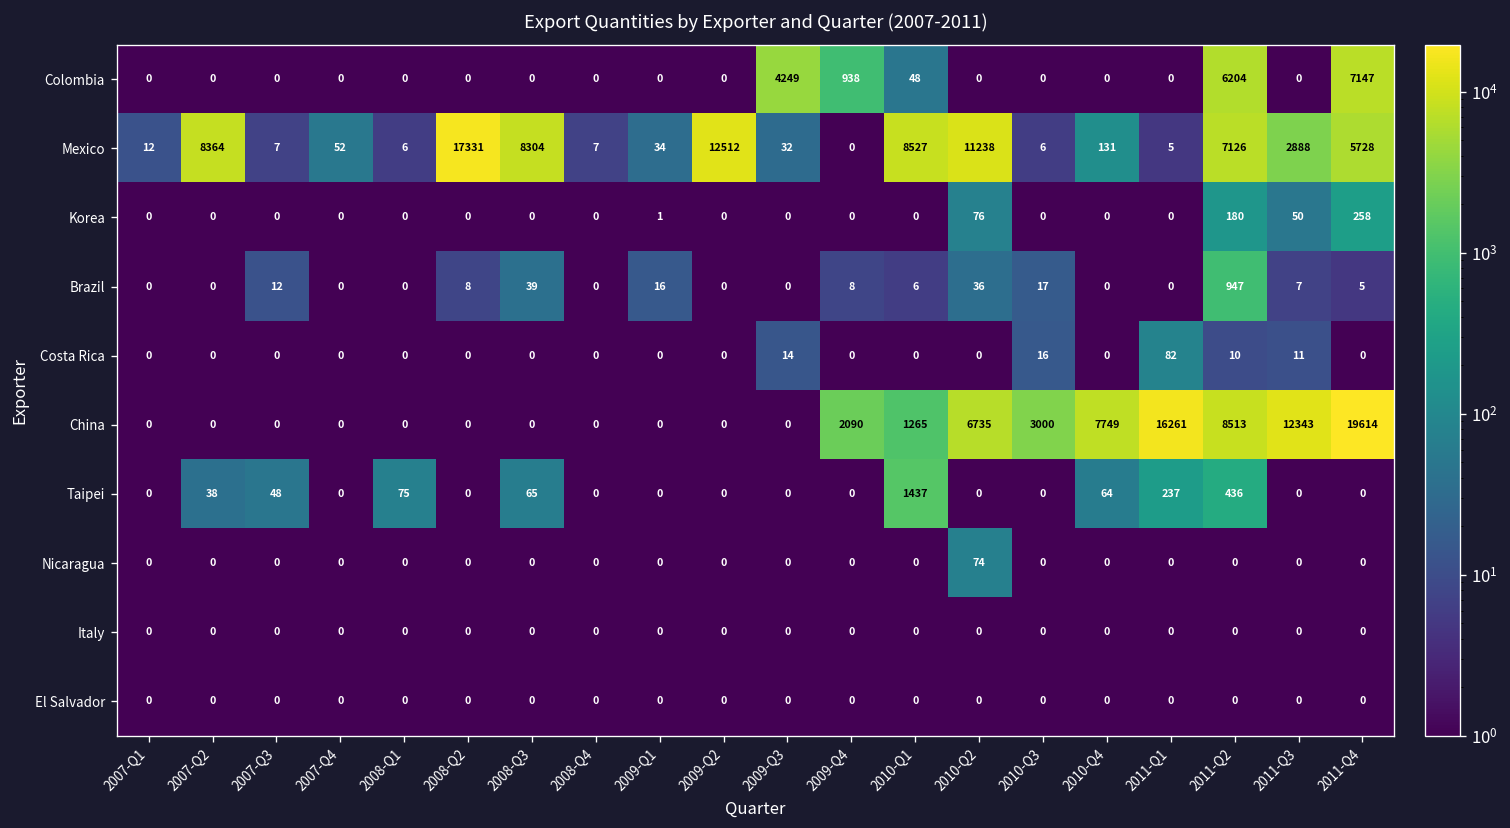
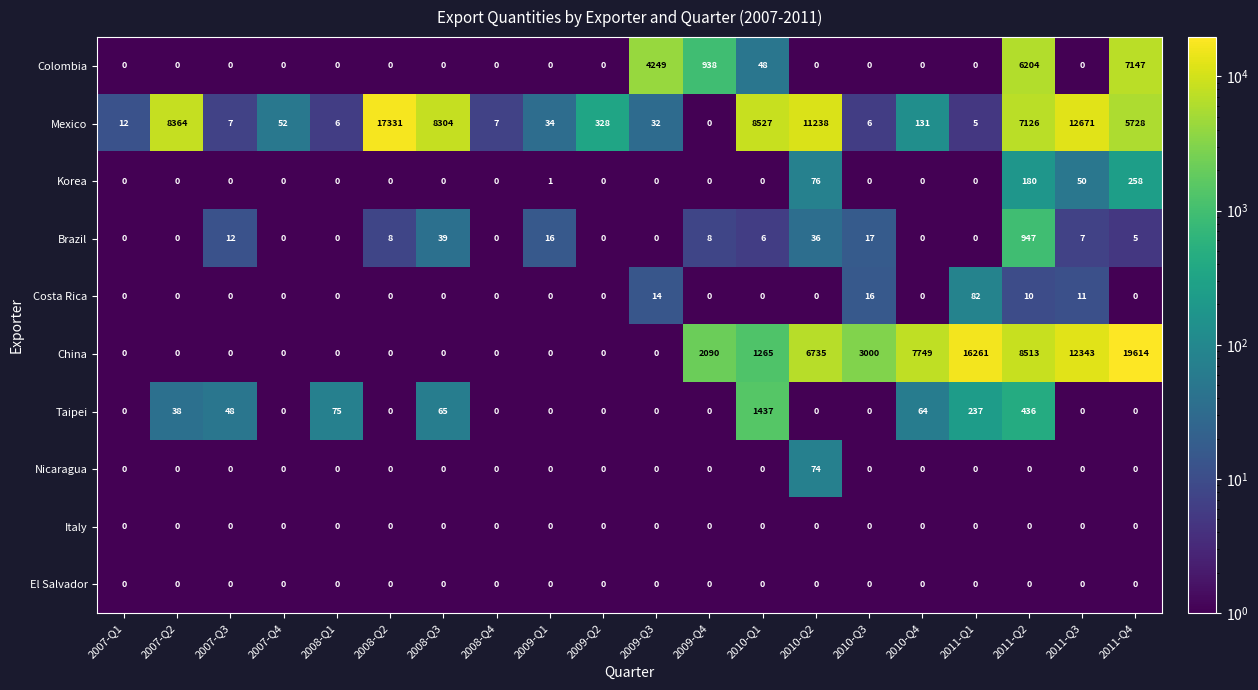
Mexico, 2009-Q2: 12512 -> 328
Mexico, 2011-Q3: 2888 -> 12671
